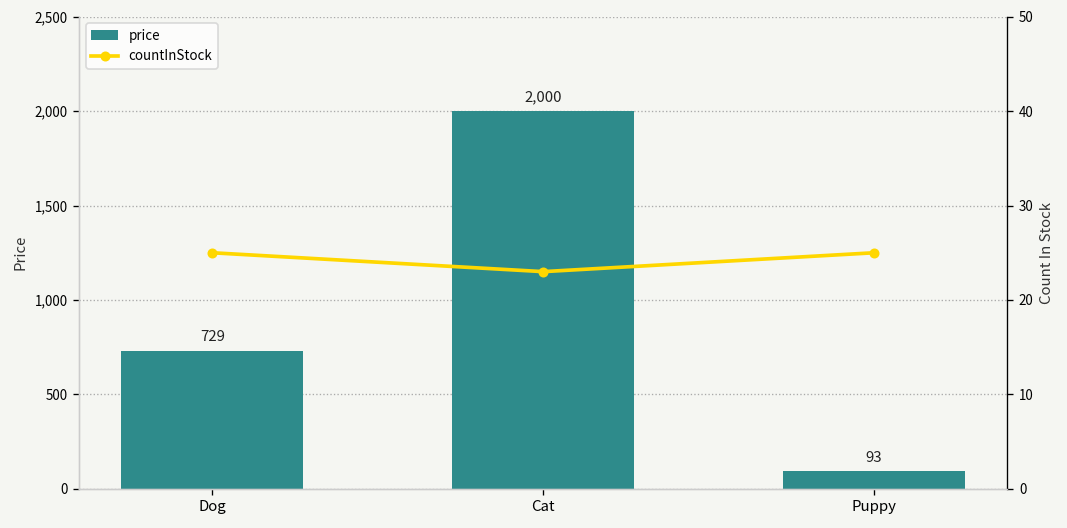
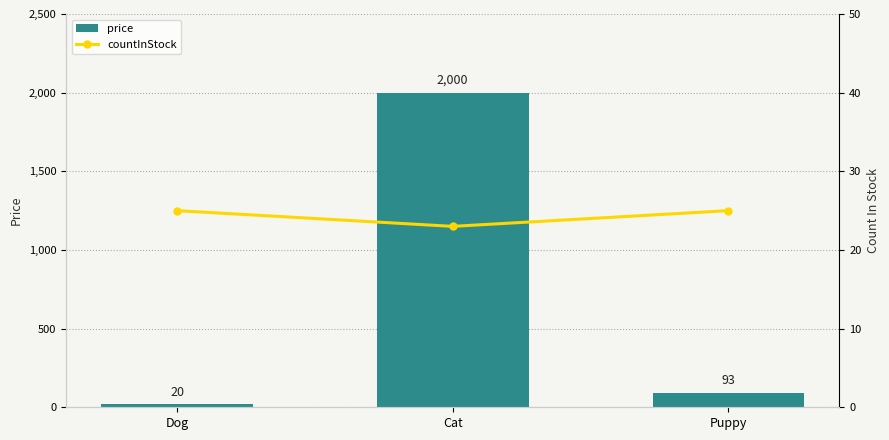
price, Dog: 729 -> 20
